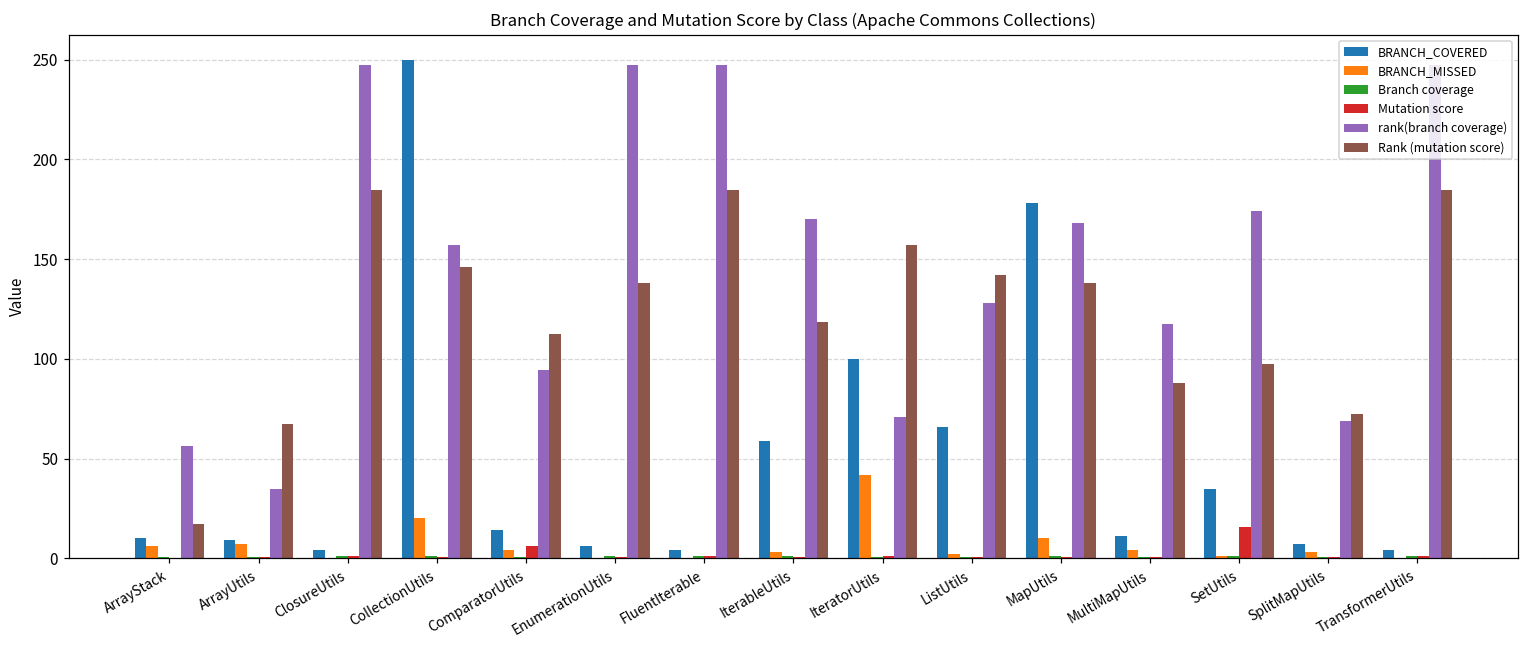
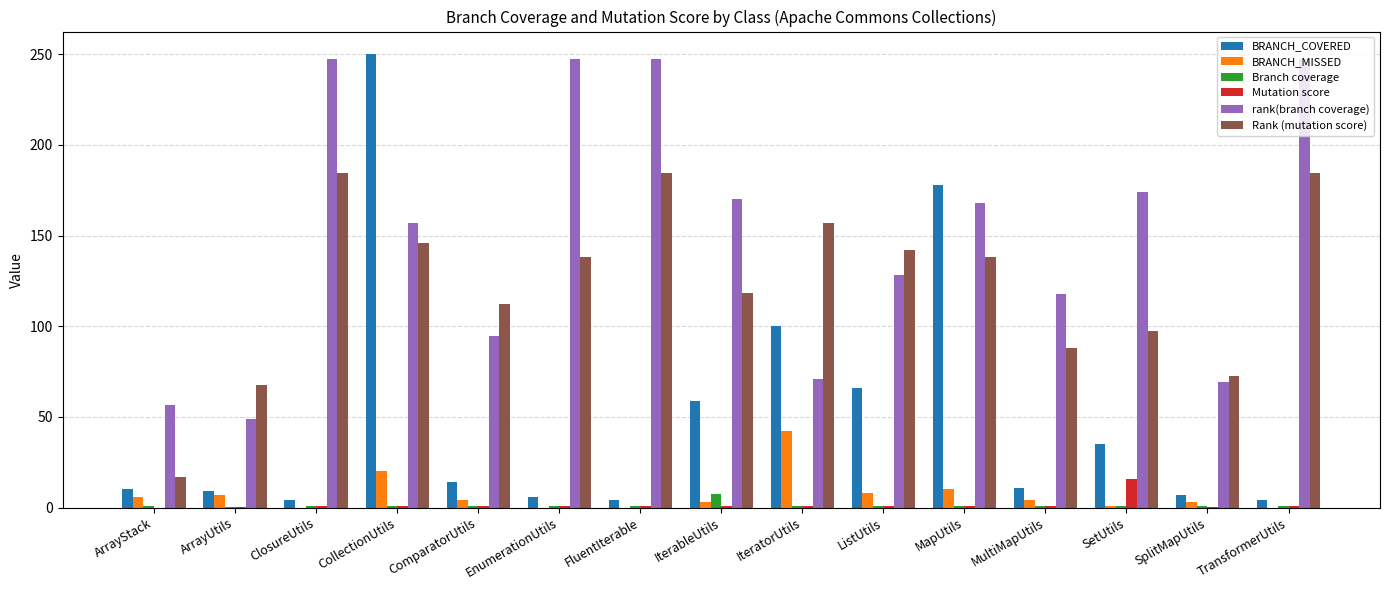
rank(branch coverage), ArrayUtils: 35 -> 49
Mutation score, ComparatorUtils: 6 -> 1
Branch coverage, IterableUtils: 1 -> 8
BRANCH_MISSED, ListUtils: 2 -> 8
